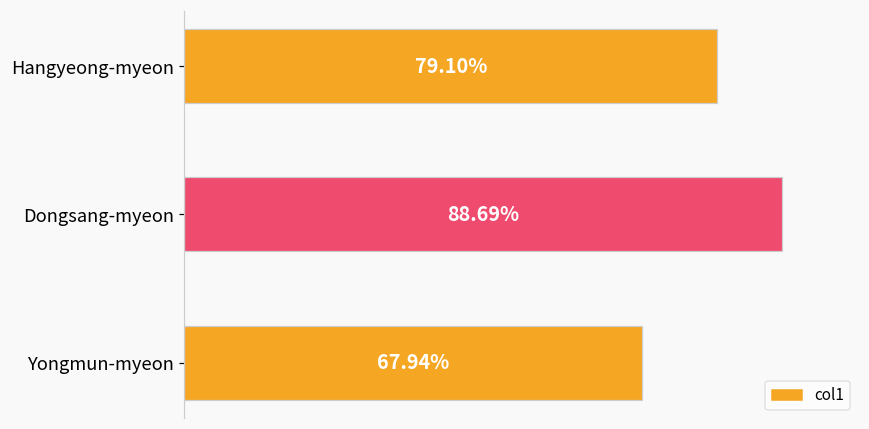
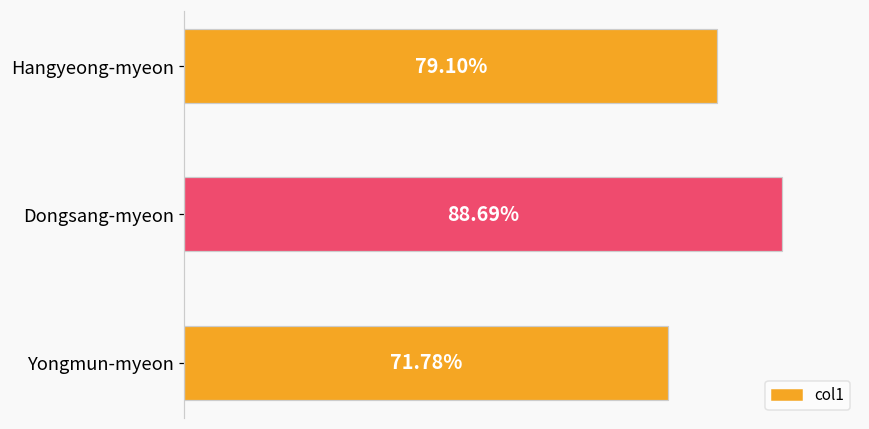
Yongmun-myeon: 67.94% -> 71.78%
